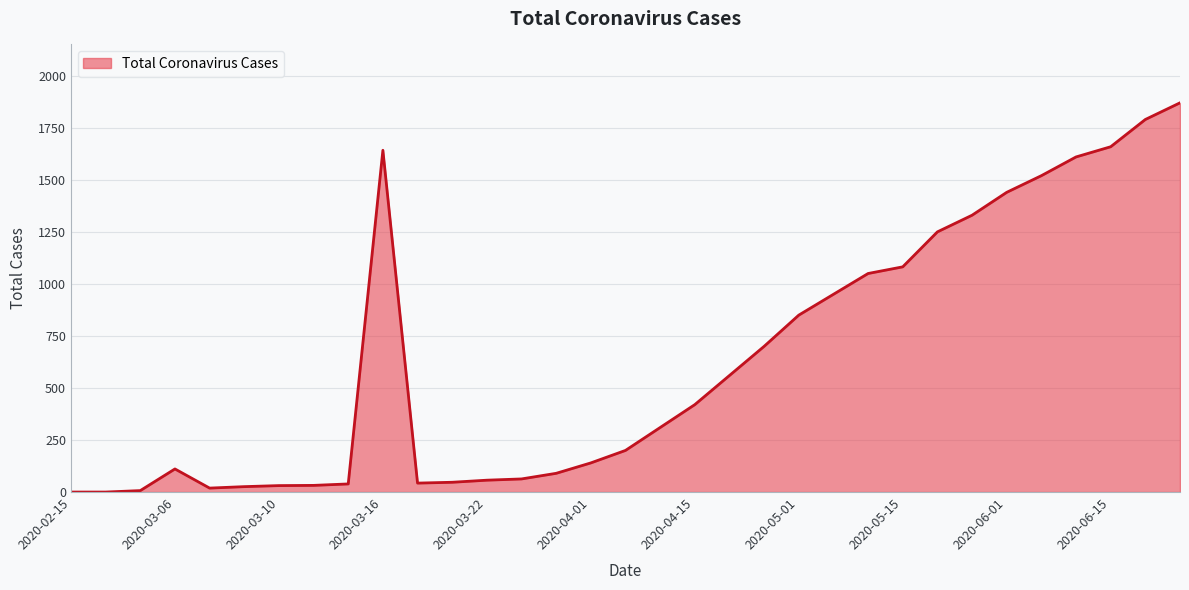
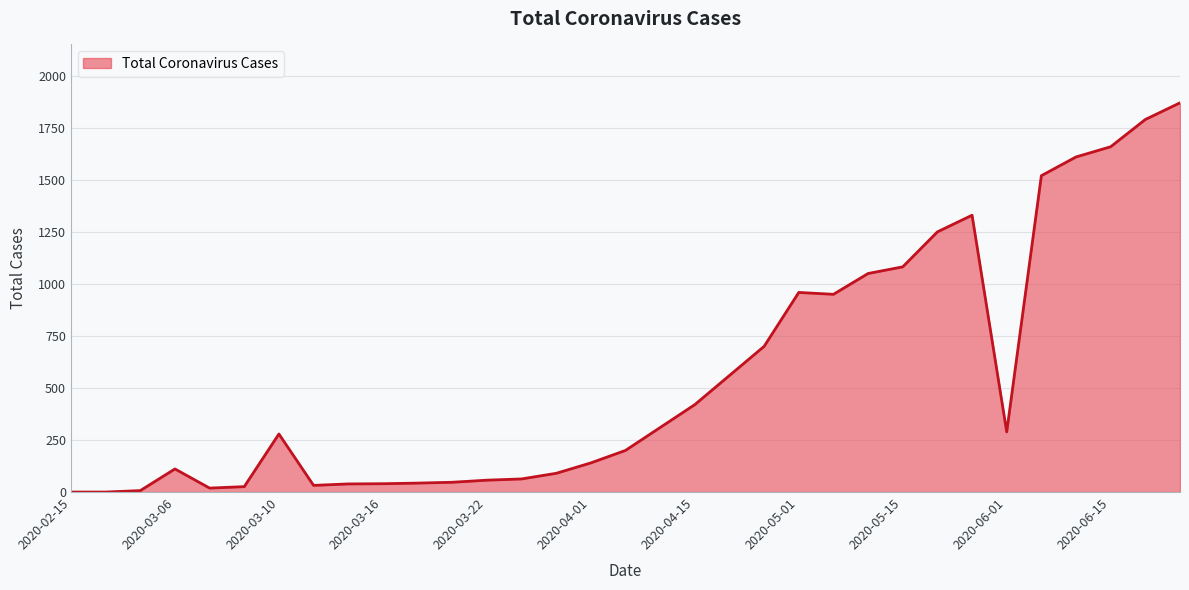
2020-03-10: 30 -> 280
2020-03-16: 1640 -> 40
2020-05-01: 850 -> 960
2020-06-01: 1440 -> 290
